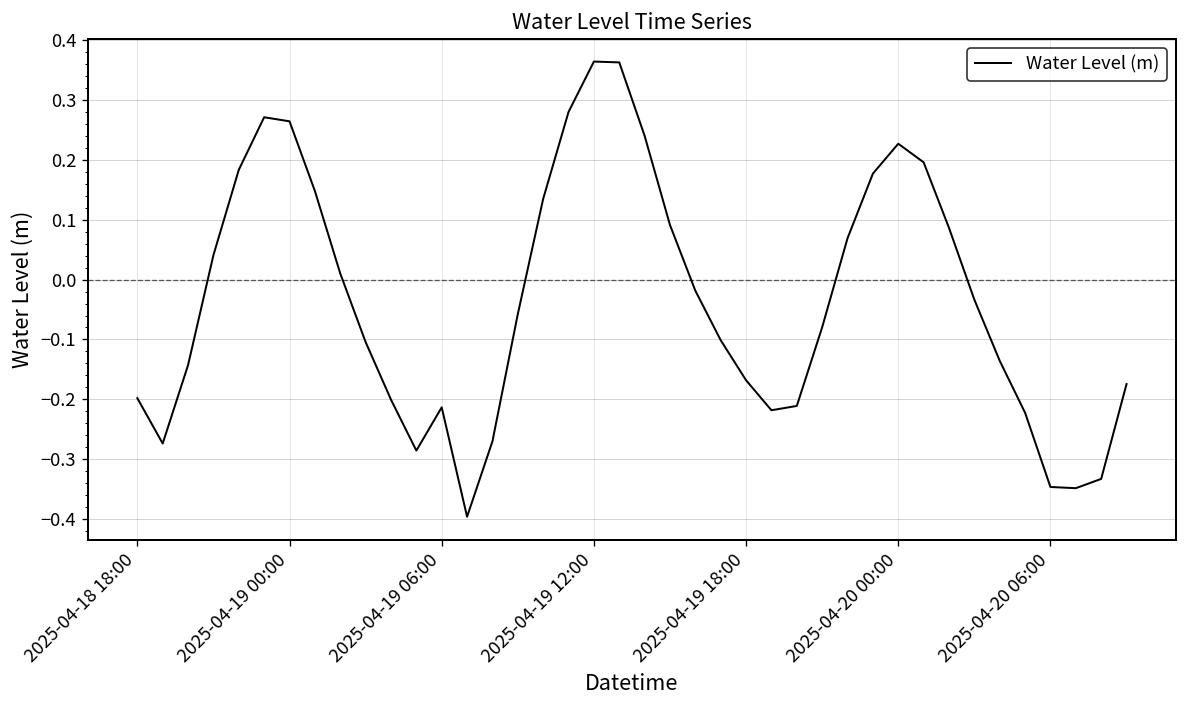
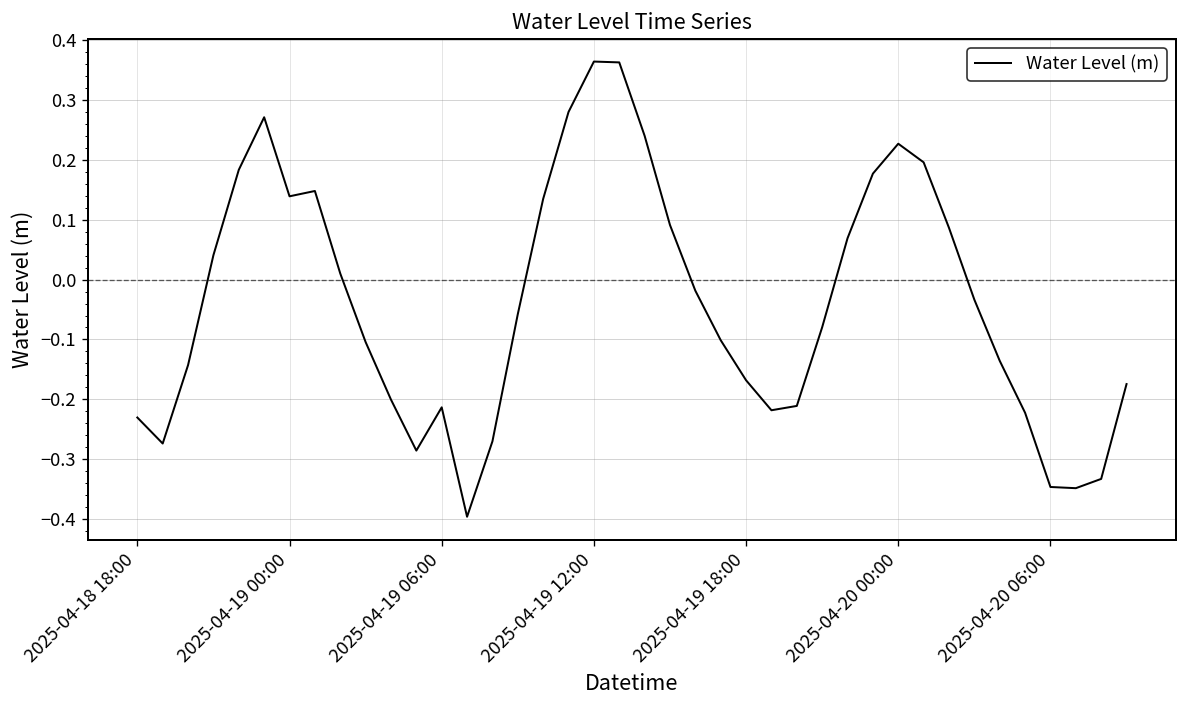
2025-04-18 18:00: -0.20 -> -0.23
2025-04-19 00:00: 0.26 -> 0.14
